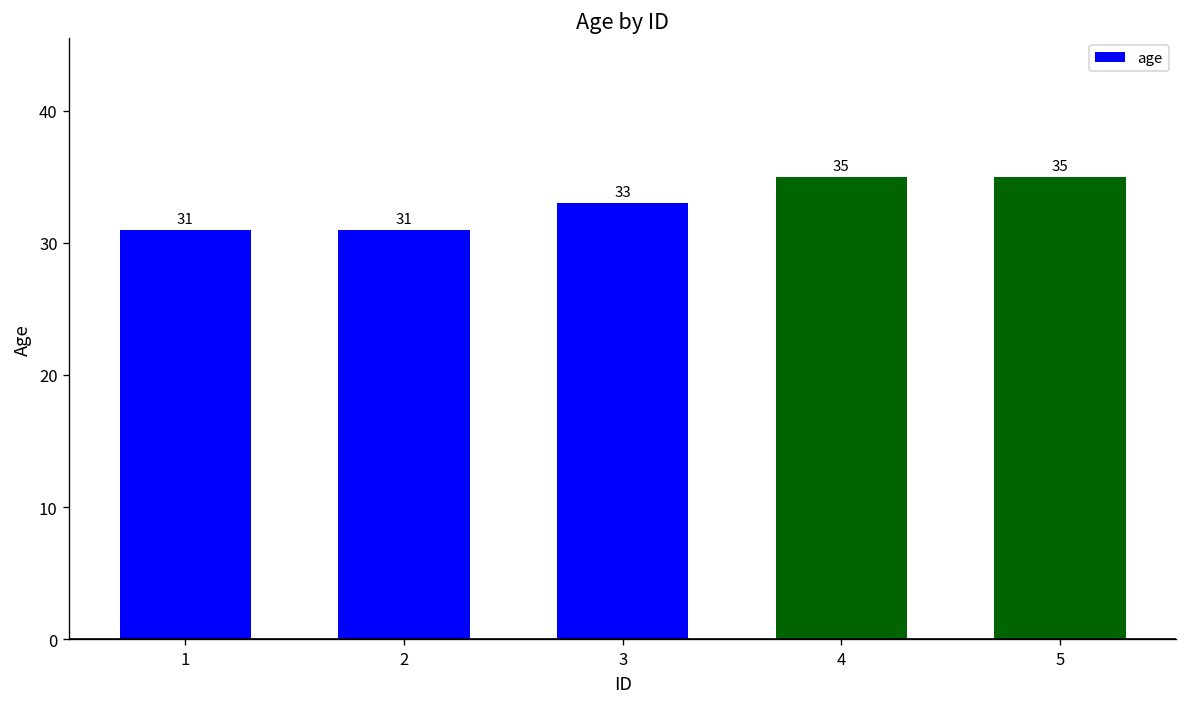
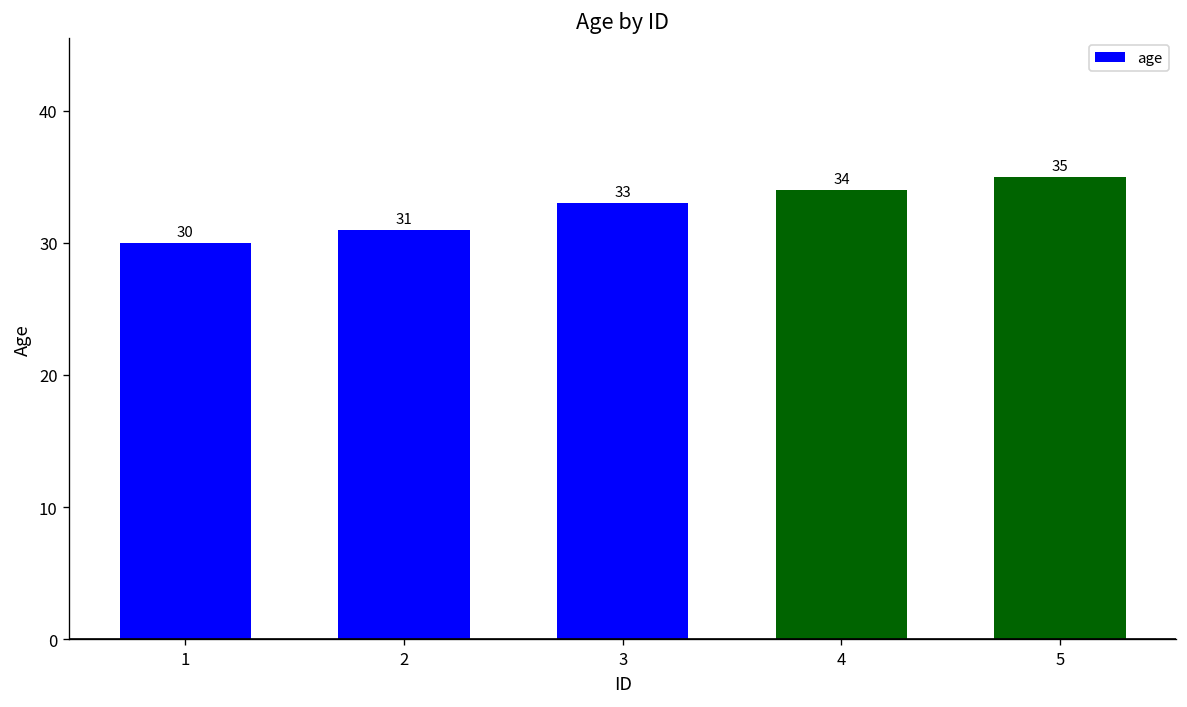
1: 31 -> 30
4: 35 -> 34
